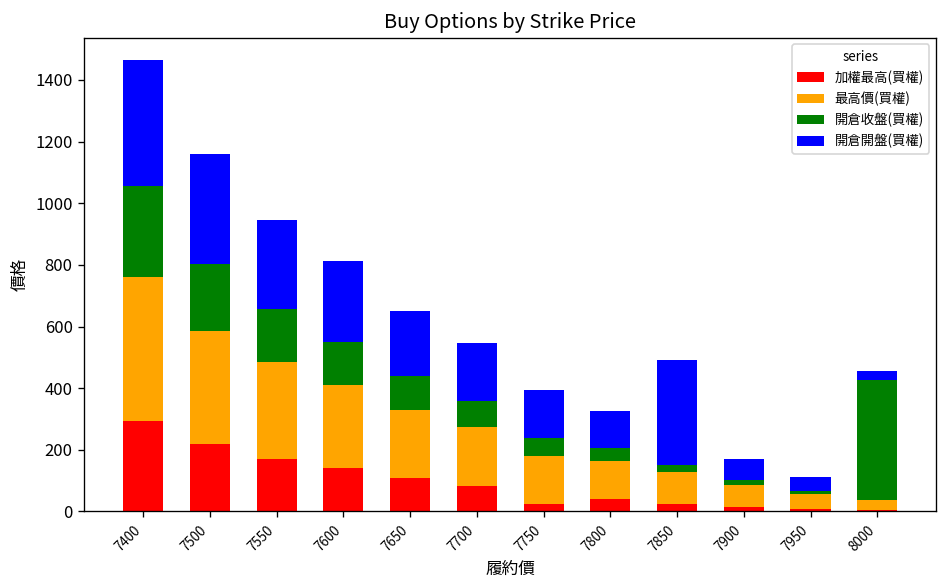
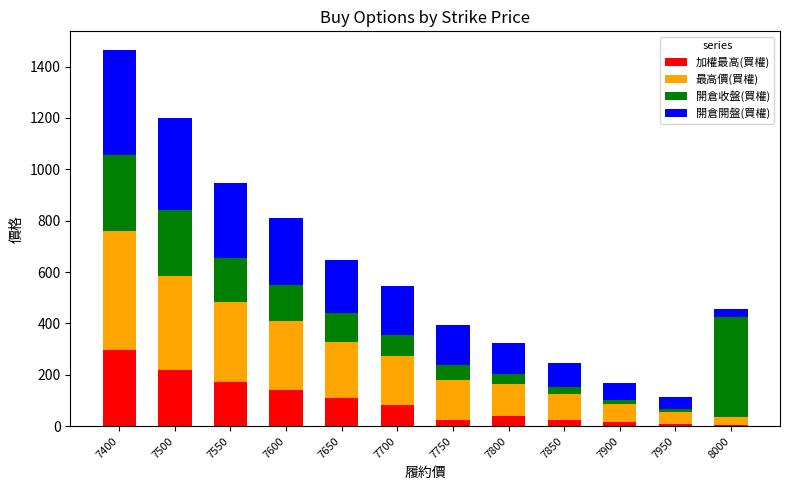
開倉收盤(買權), 7500: 220 -> 260
開倉開盤(買權), 7850: 340 -> 90
